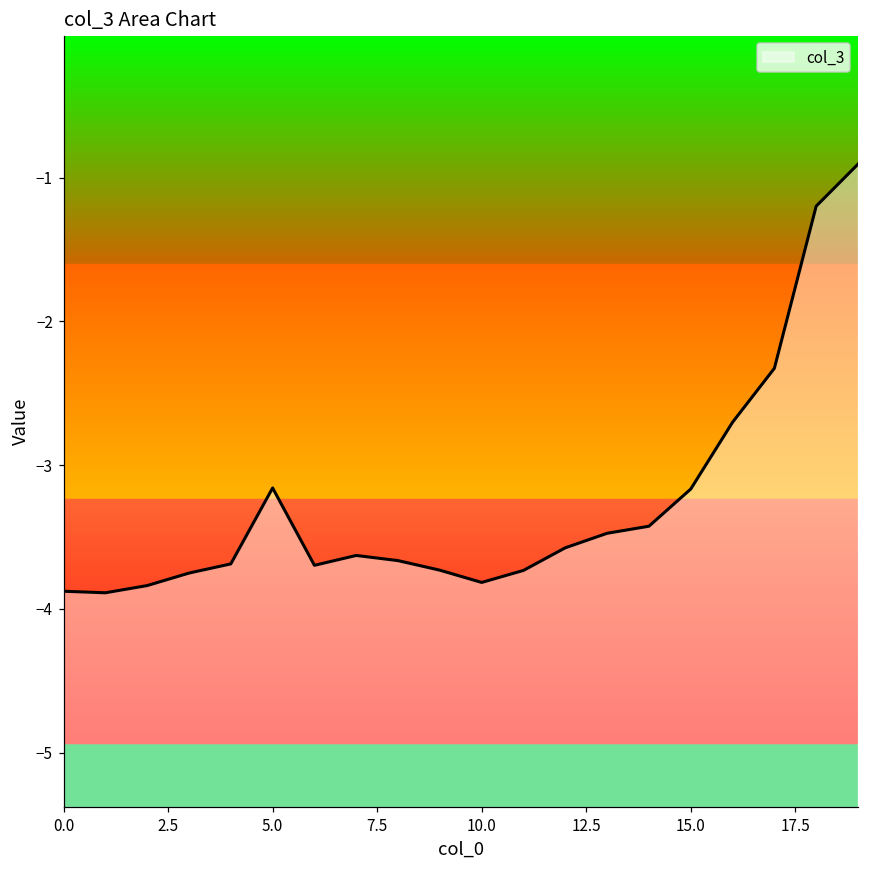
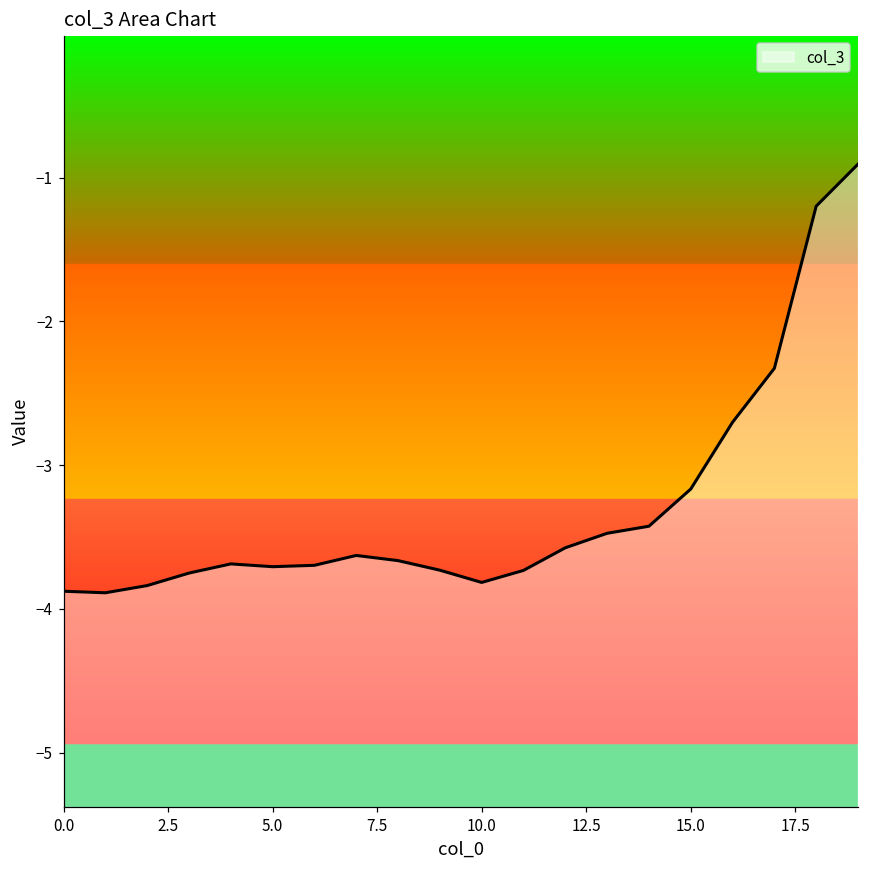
5.0: -3.16 -> -3.71
